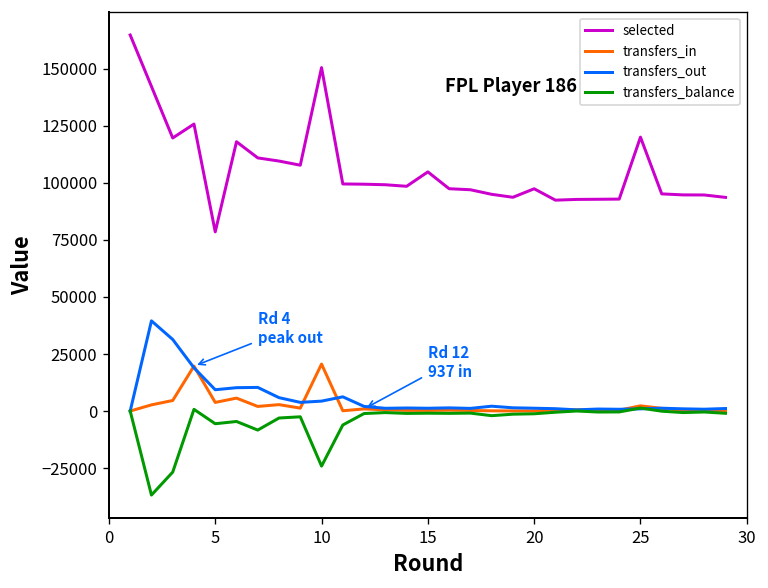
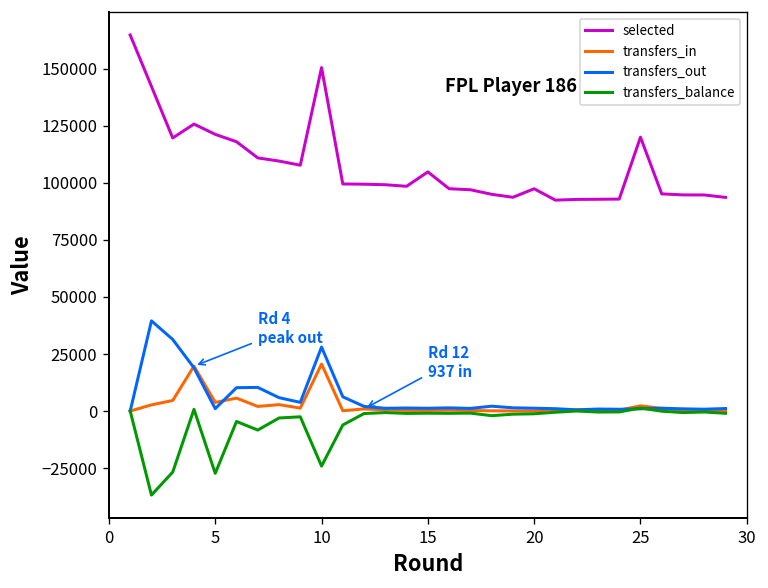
selected, 5: 79000 -> 121000
transfers_out, 5: 9000 -> 1000
transfers_balance, 5: -6000 -> -27000
transfers_out, 10: 4000 -> 28000
